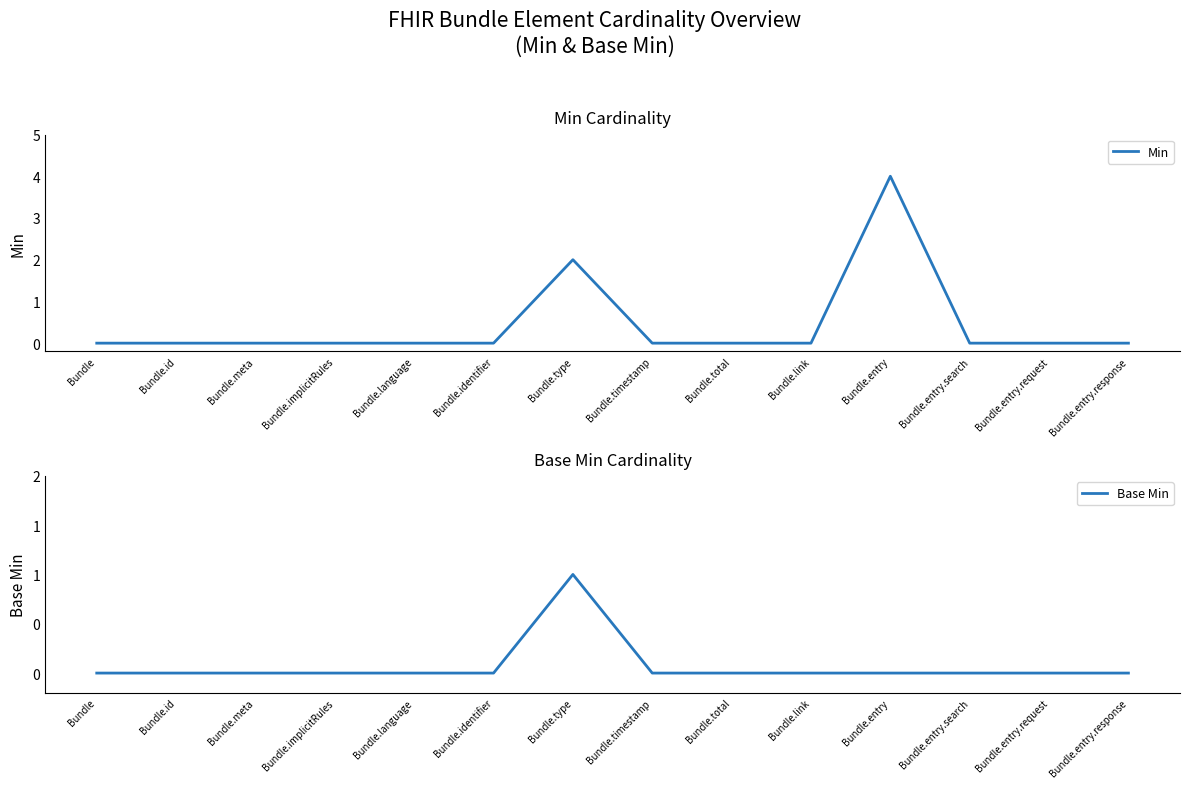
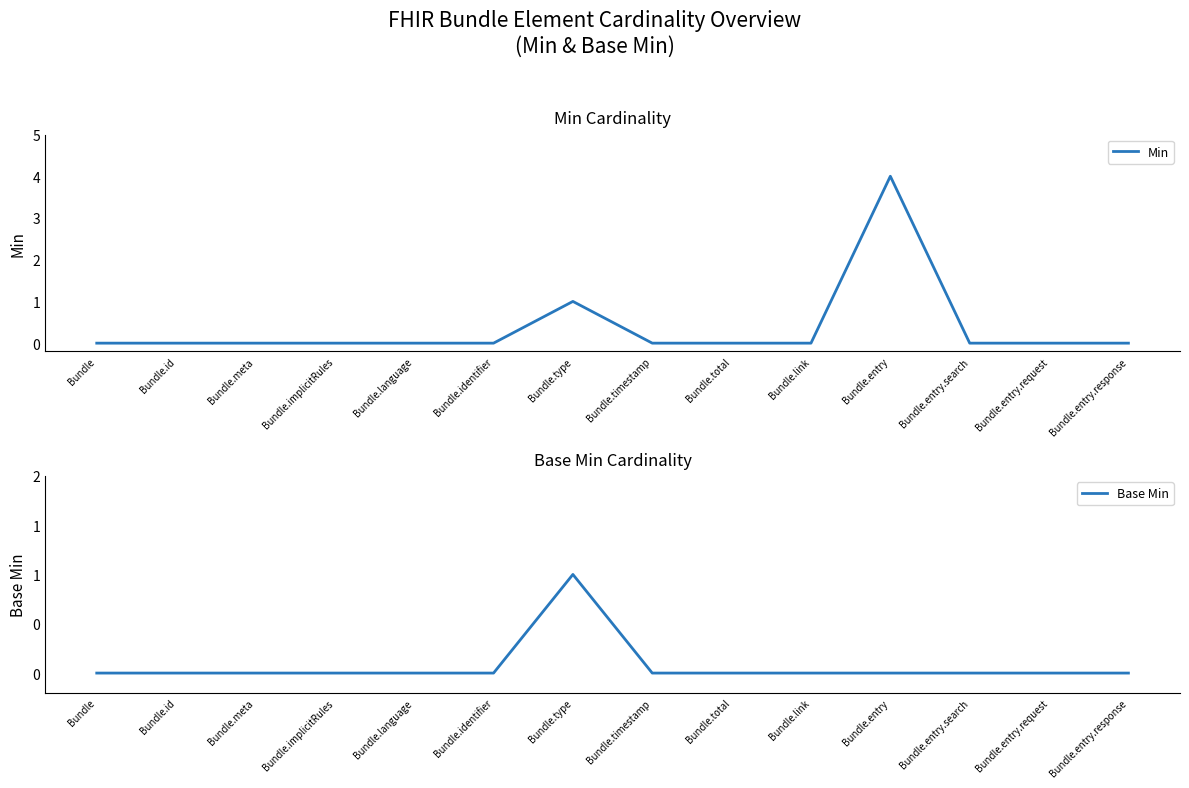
Min Cardinality, Bundle.type: 2 -> 1
